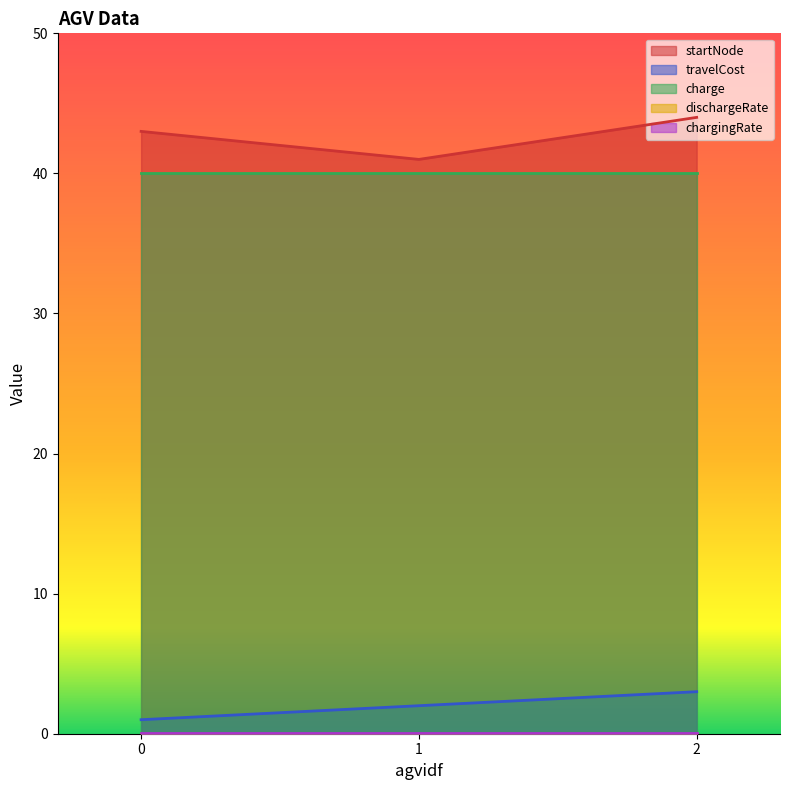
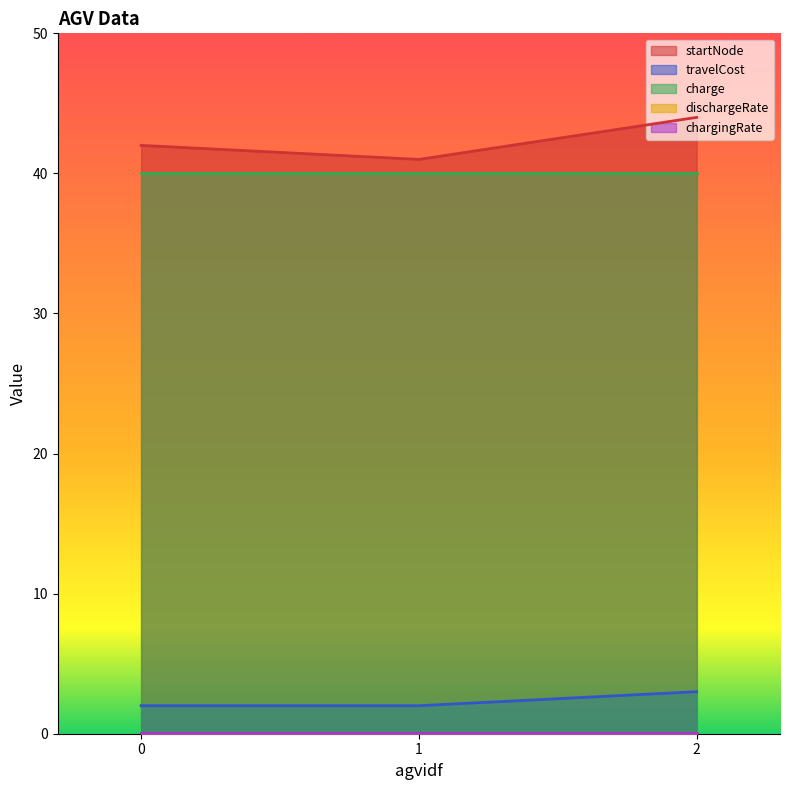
startNode, 0: 43 -> 42
travelCost, 0: 1 -> 2
